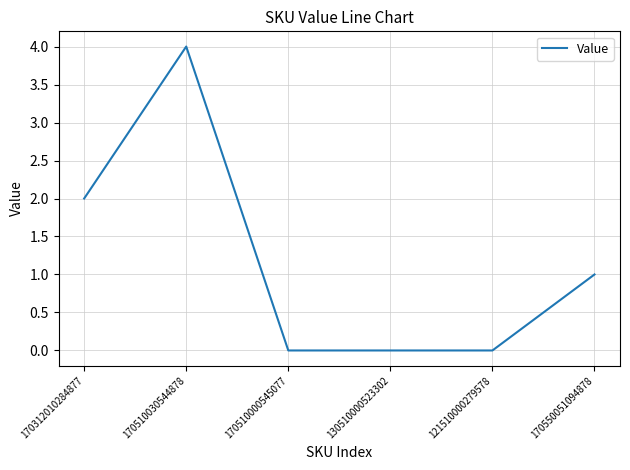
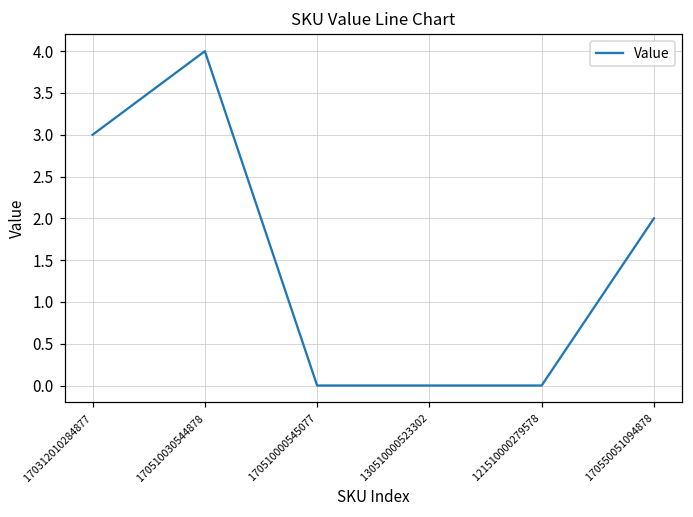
170312010284877: 2 -> 3
170550051094878: 1 -> 2
